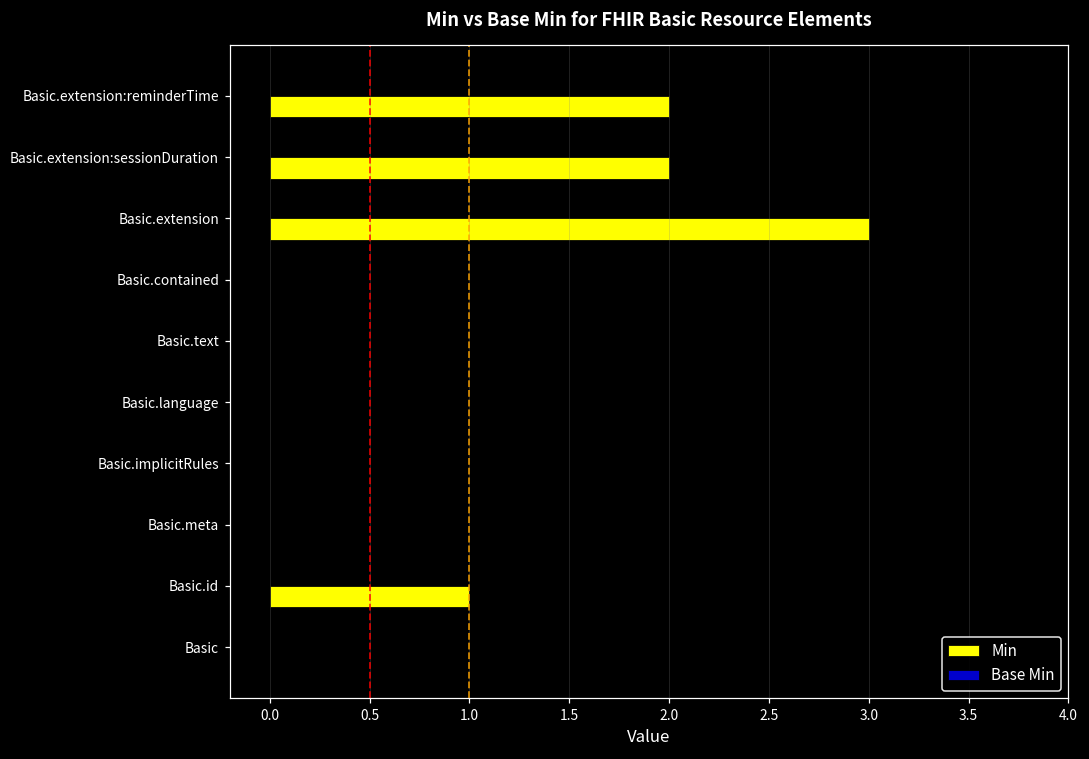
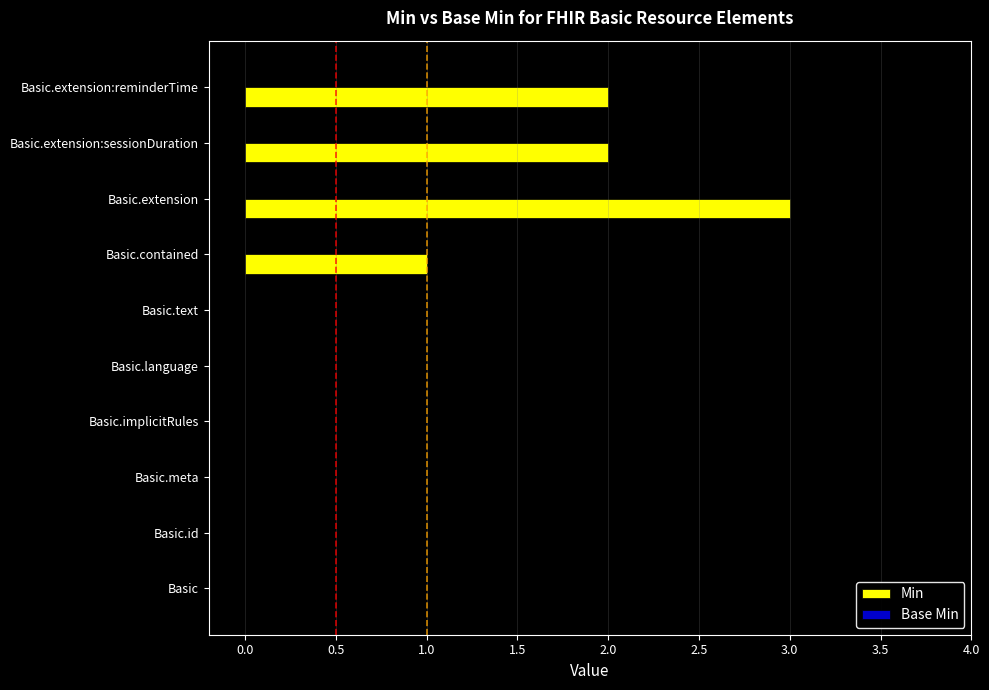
Min, Basic.contained: 0 -> 1
Min, Basic.id: 1 -> 0
